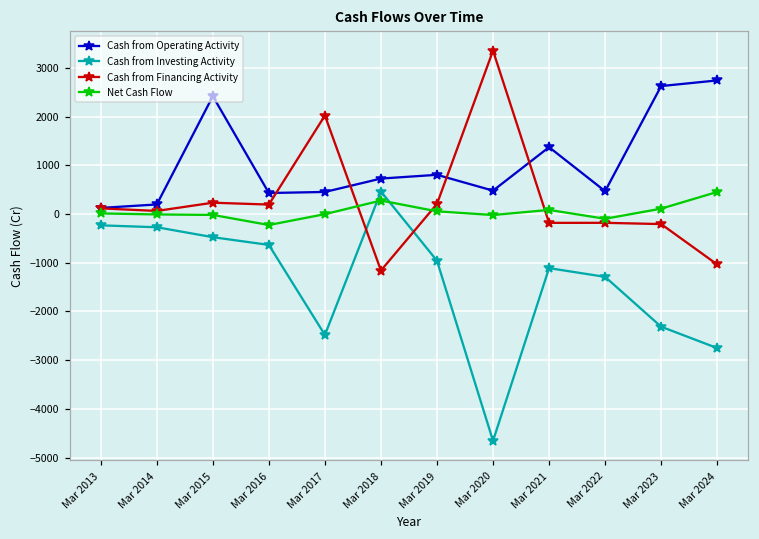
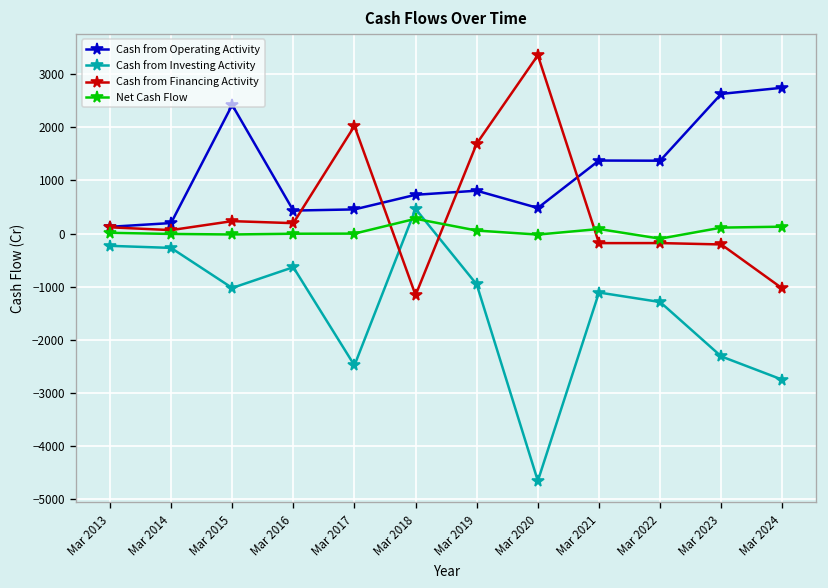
Cash from Investing Activity, Mar 2015: -500 -> -1000
Net Cash Flow, Mar 2016: -200 -> 0
Cash from Financing Activity, Mar 2019: 200 -> 1700
Cash from Operating Activity, Mar 2022: 500 -> 1400
Net Cash Flow, Mar 2024: 500 -> 100
